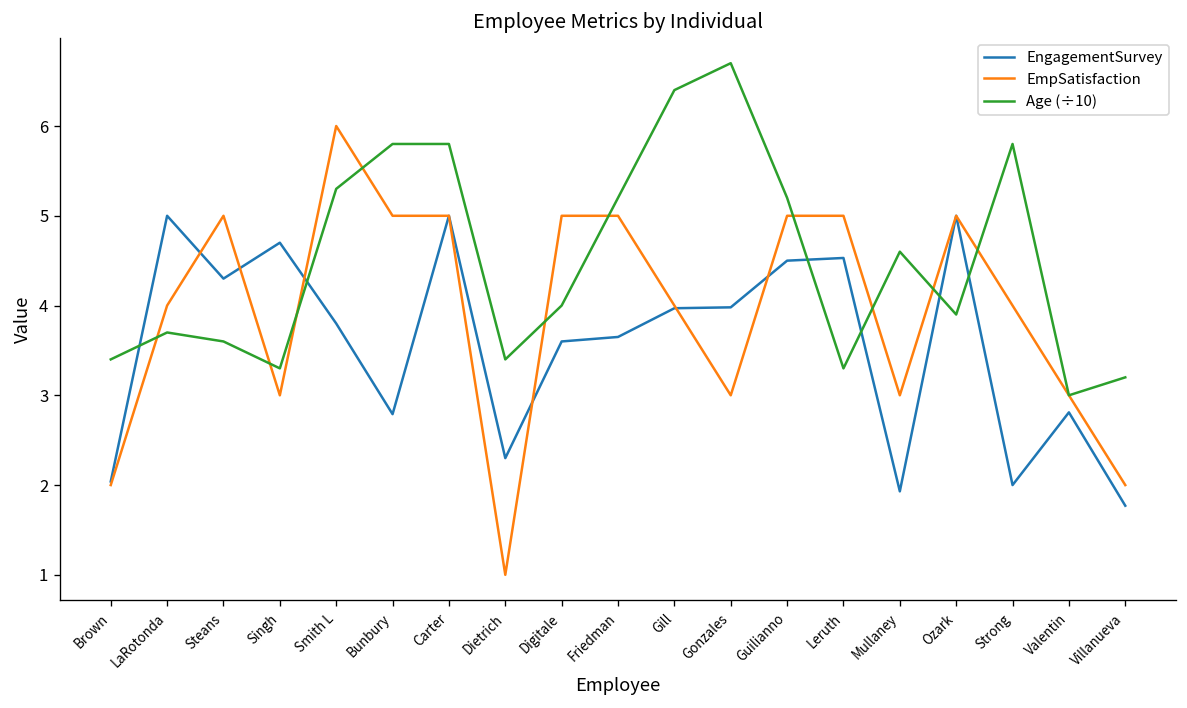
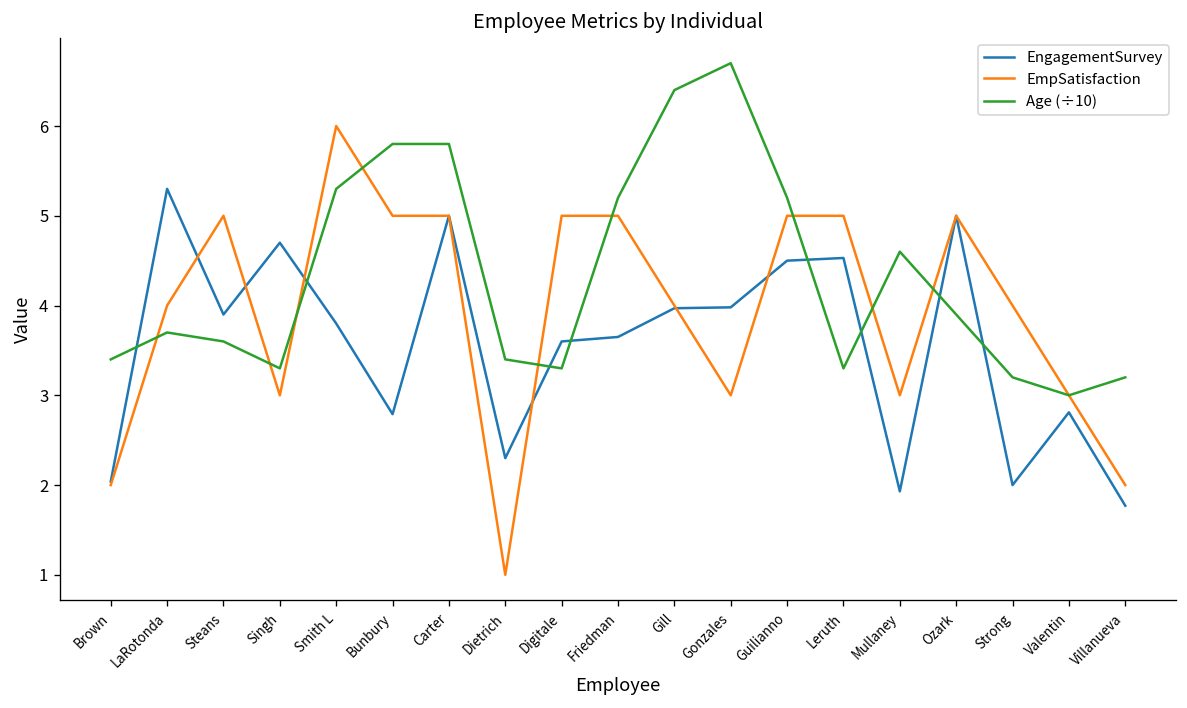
EngagementSurvey, LaRotonda: 5.0 -> 5.3
EngagementSurvey, Steans: 4.3 -> 3.9
Age (÷10), Digitale: 4.0 -> 3.3
Age (÷10), Strong: 5.8 -> 3.2
